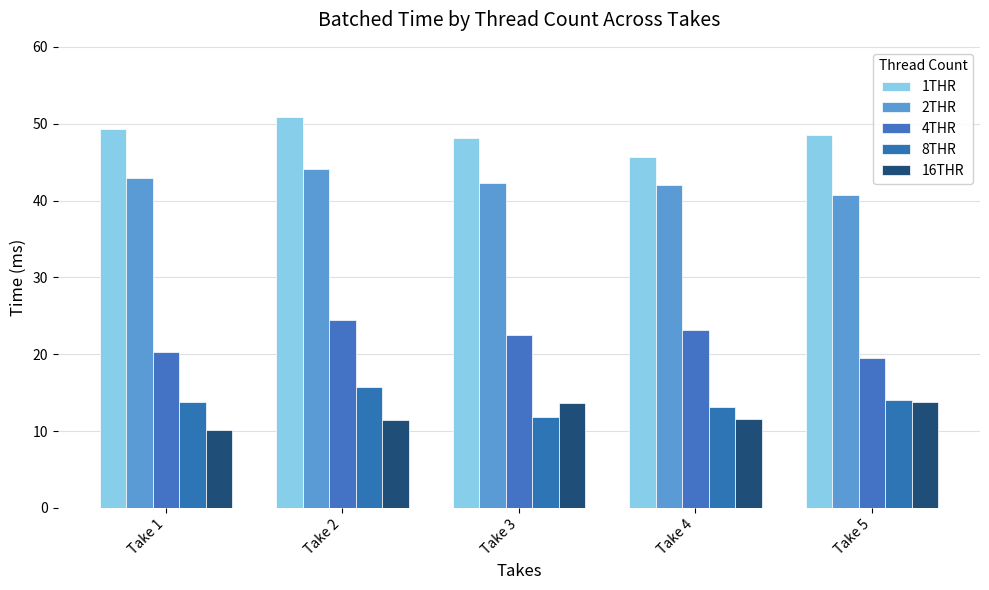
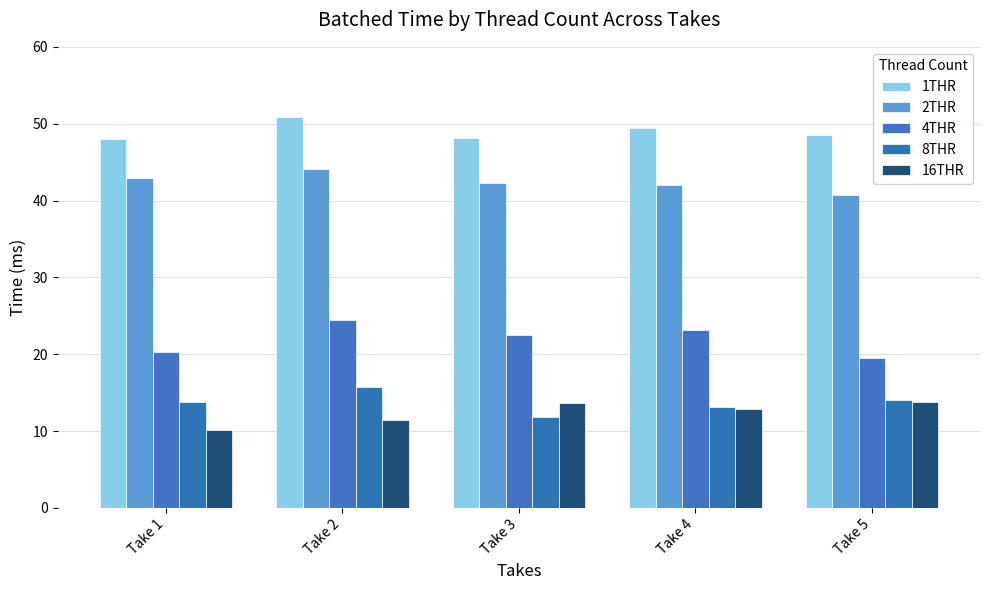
1THR, Take 1: 49 -> 48
1THR, Take 4: 46 -> 49
16THR, Take 4: 12 -> 13
